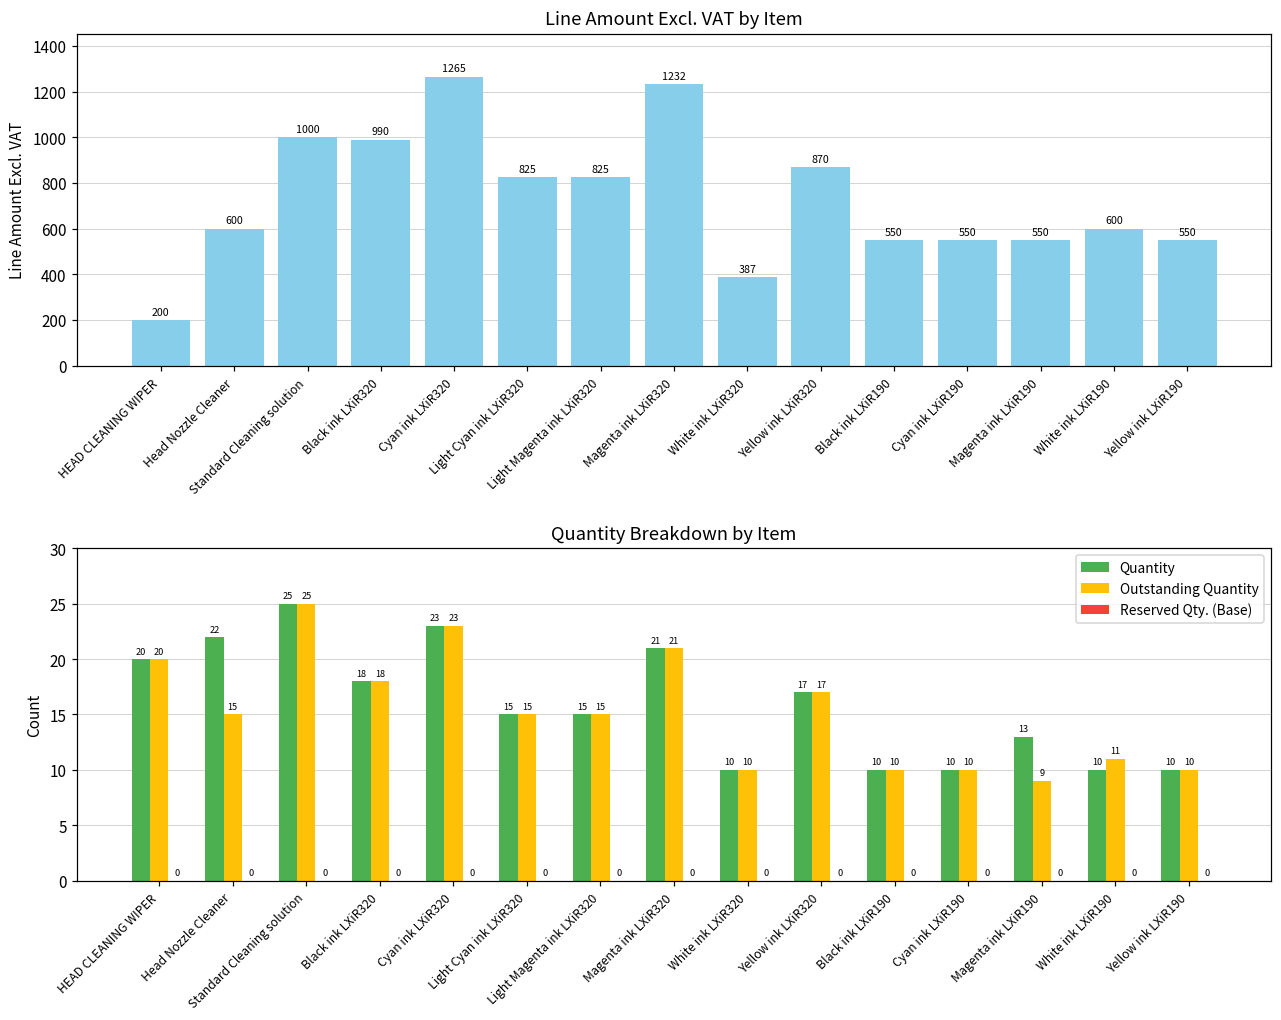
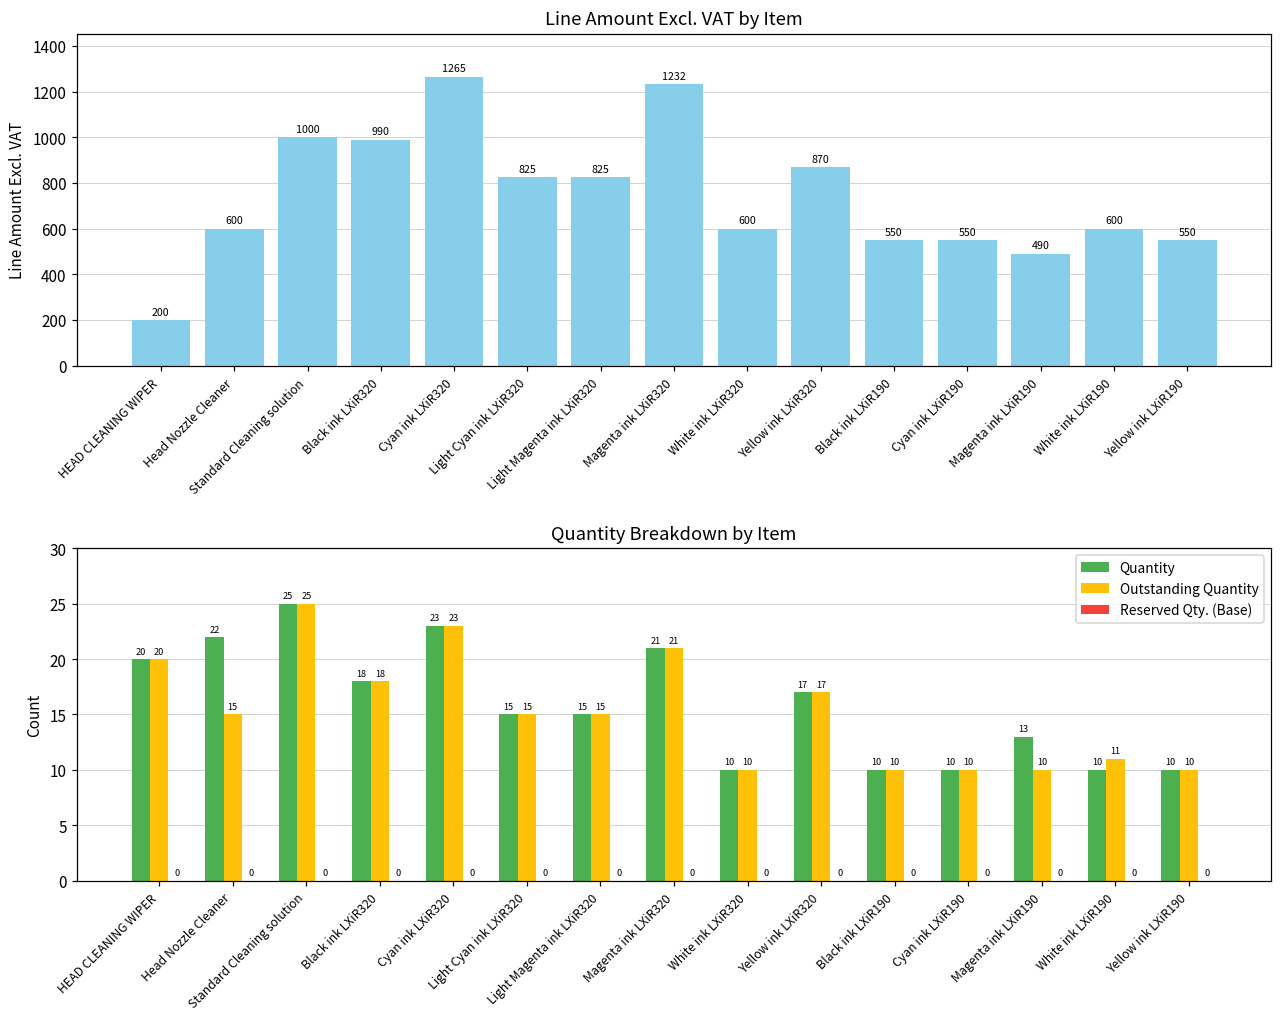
Line Amount Excl. VAT by Item, White ink LXiR320: 387 -> 600
Line Amount Excl. VAT by Item, Magenta ink LXiR190: 550 -> 490
Quantity Breakdown by Item, Outstanding Quantity, Magenta ink LXiR190: 9 -> 10
